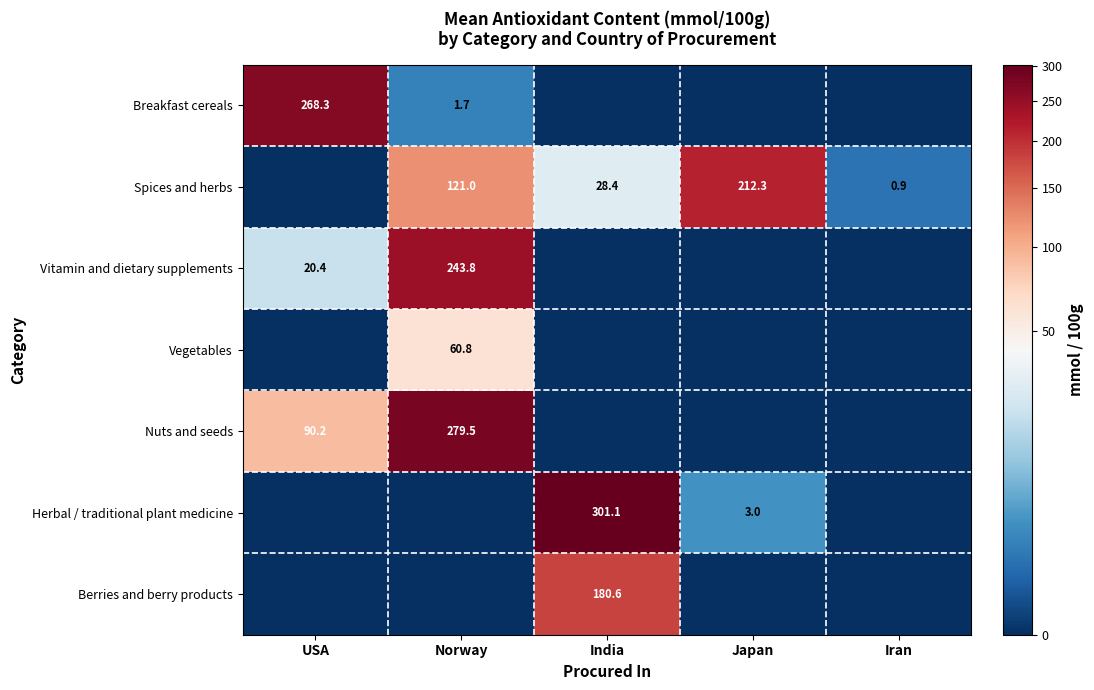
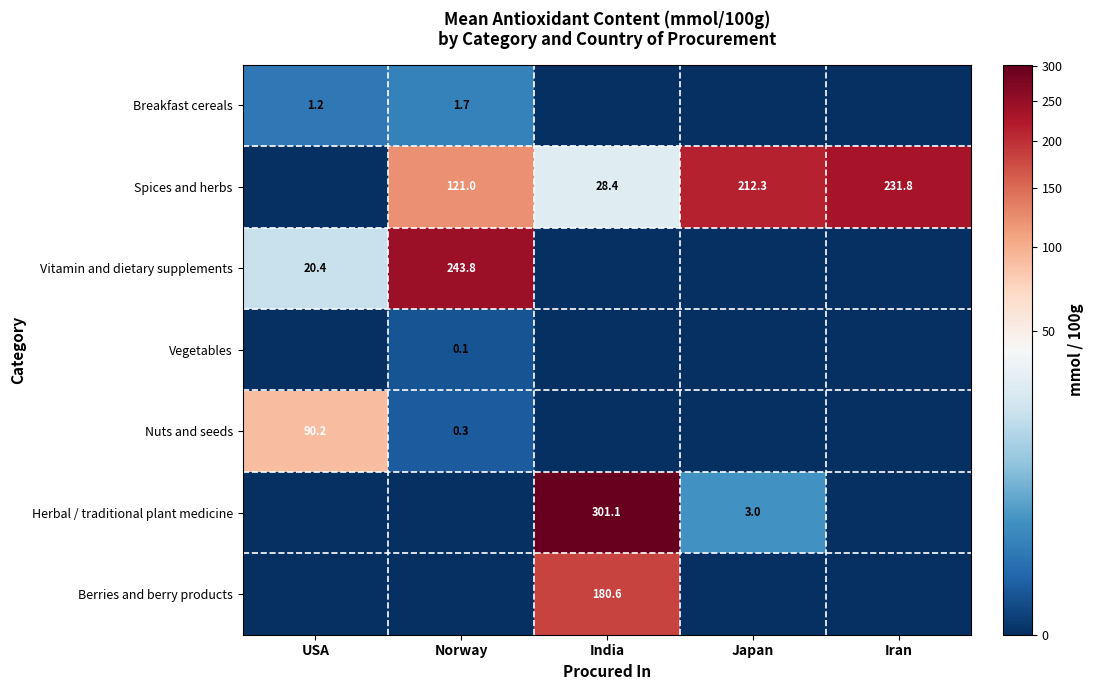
Breakfast cereals, USA: 268.3 -> 1.2
Spices and herbs, Iran: 0.9 -> 231.8
Vegetables, Norway: 60.8 -> 0.1
Nuts and seeds, Norway: 279.5 -> 0.3
